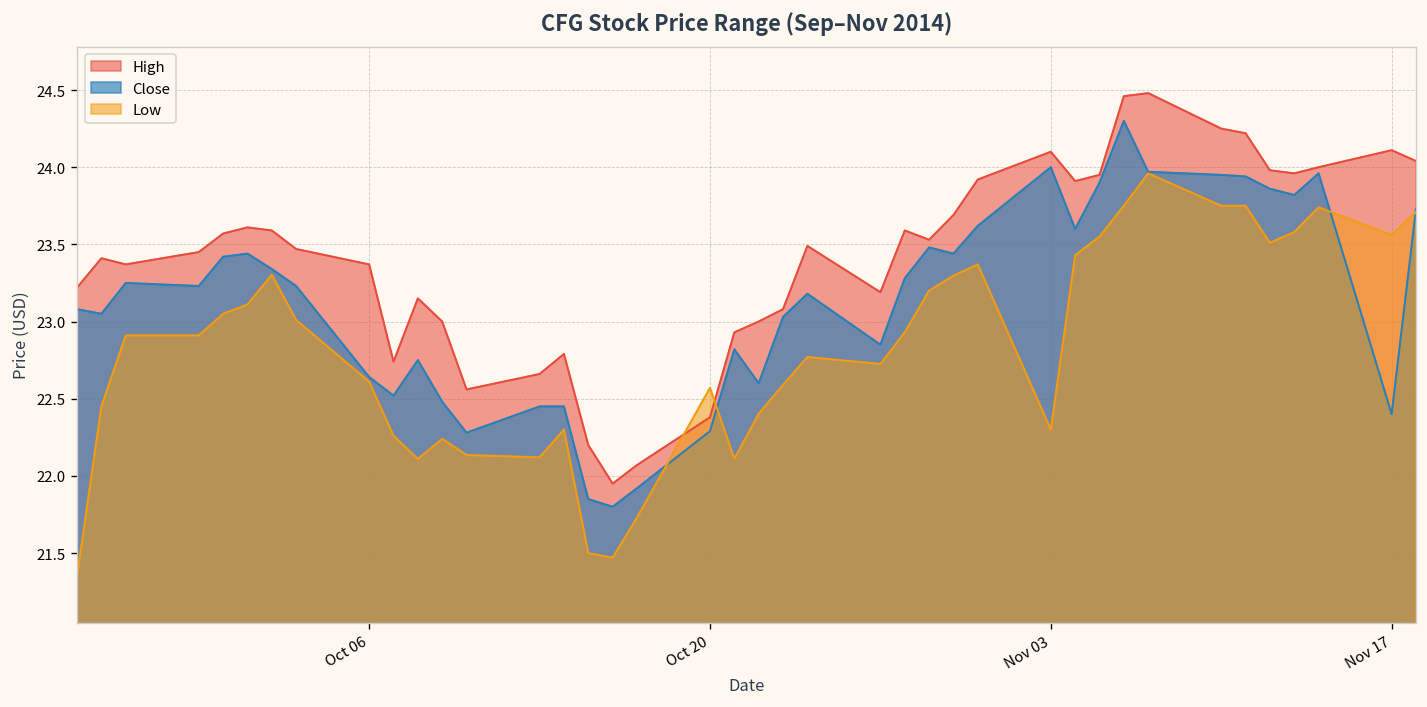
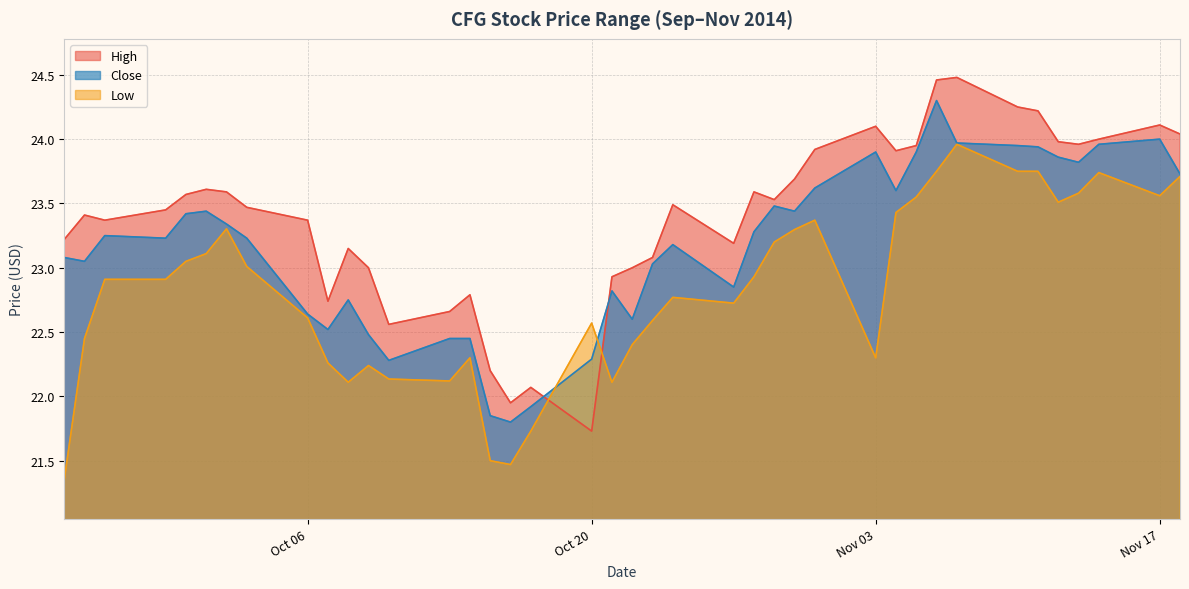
High, Oct 20: 22.38 -> 21.73
Close, Nov 03: 24.0 -> 23.9
Close, Nov 17: 22.4 -> 24.0
